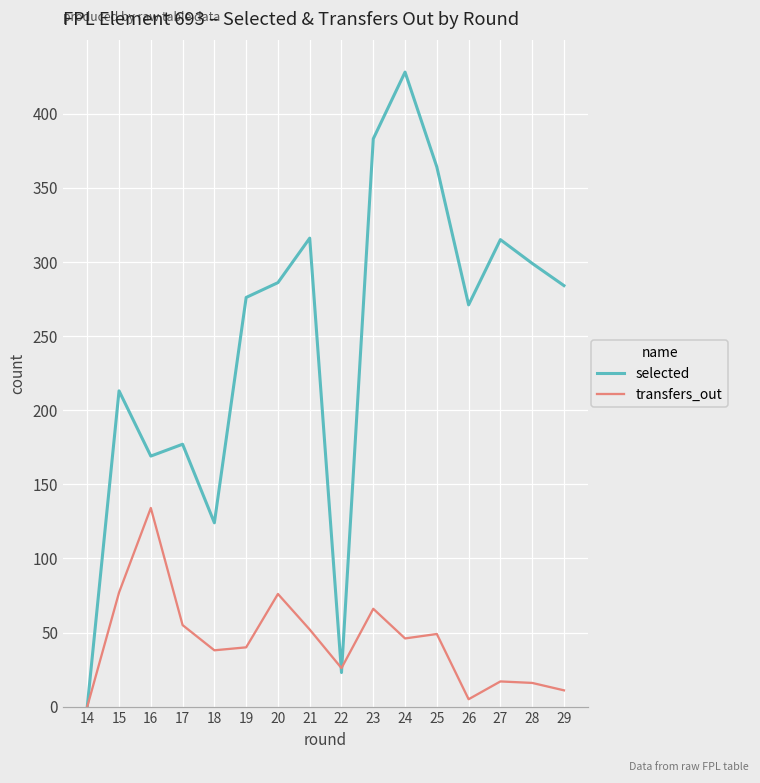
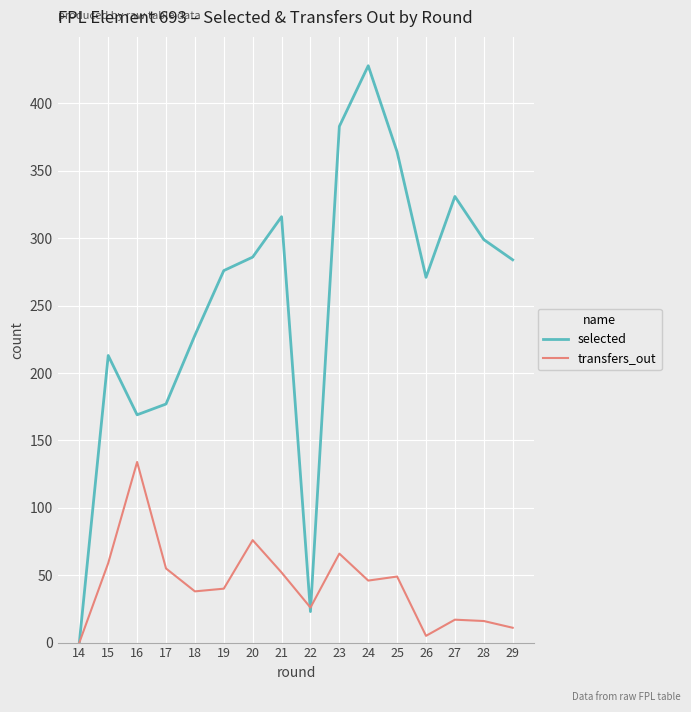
transfers_out, 15: 77 -> 59
selected, 18: 124 -> 228
selected, 27: 315 -> 331
